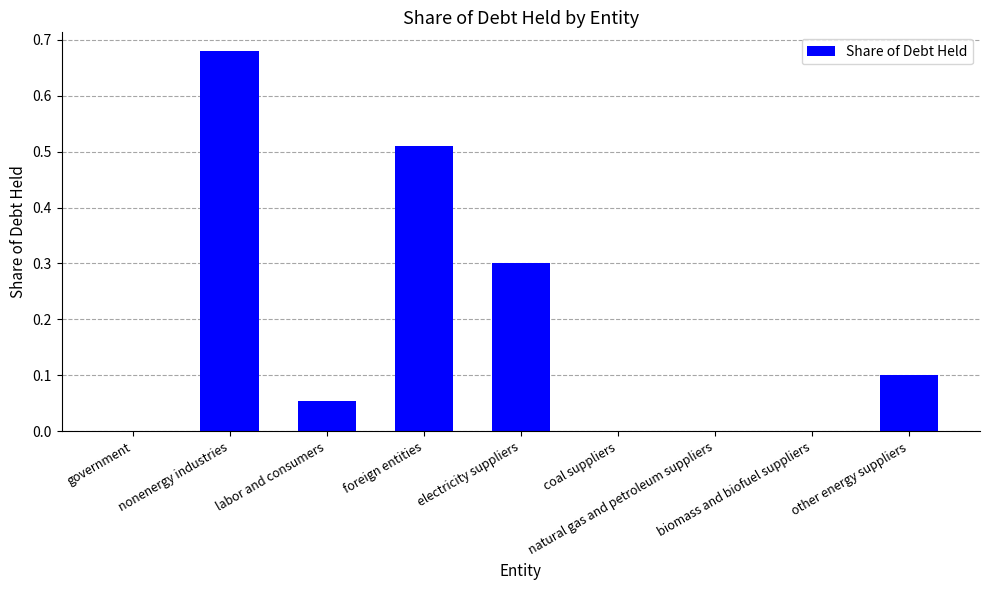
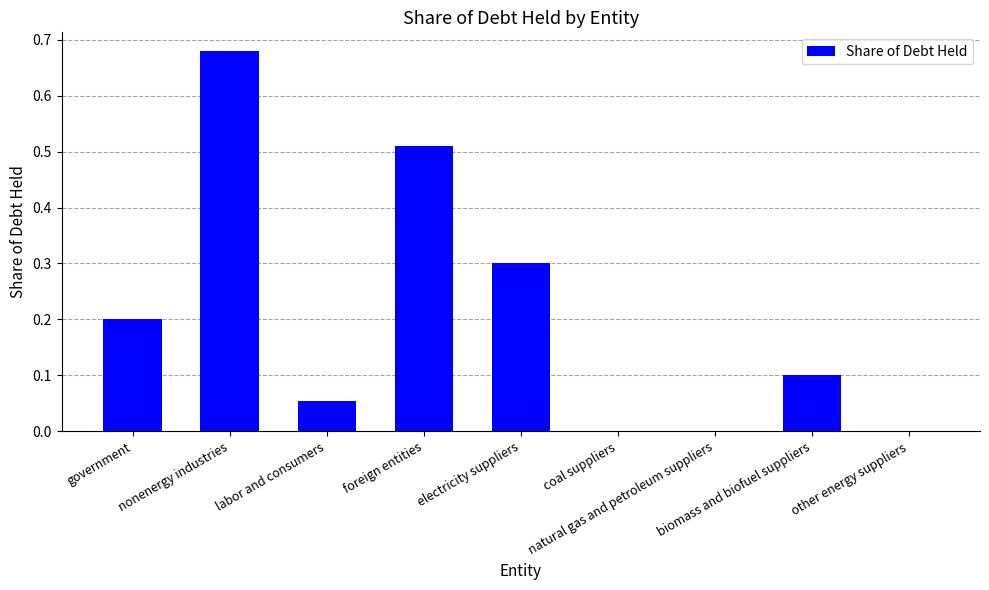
government: 0.0 -> 0.2
biomass and biofuel suppliers: 0.0 -> 0.1
other energy suppliers: 0.1 -> 0.0
